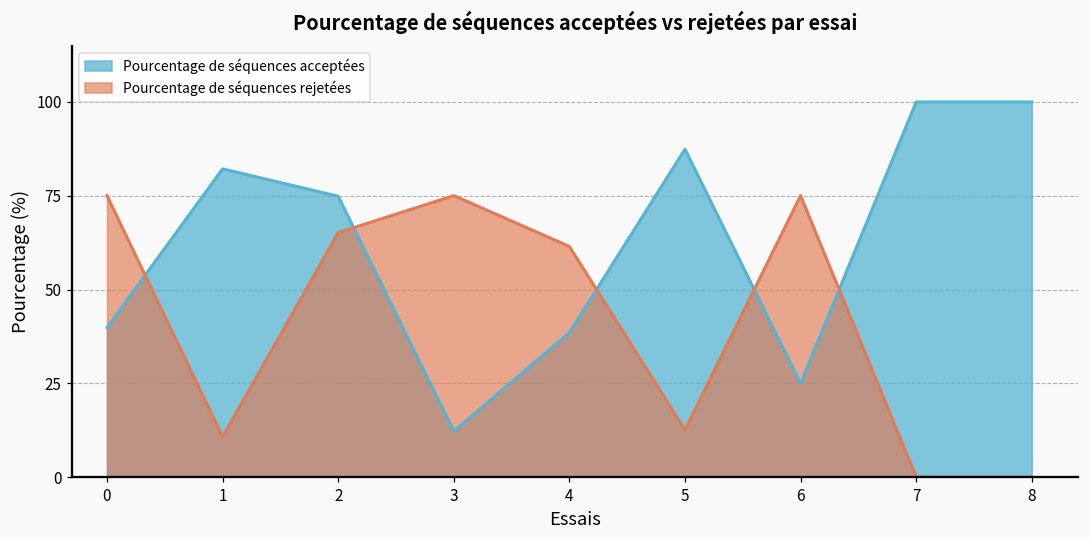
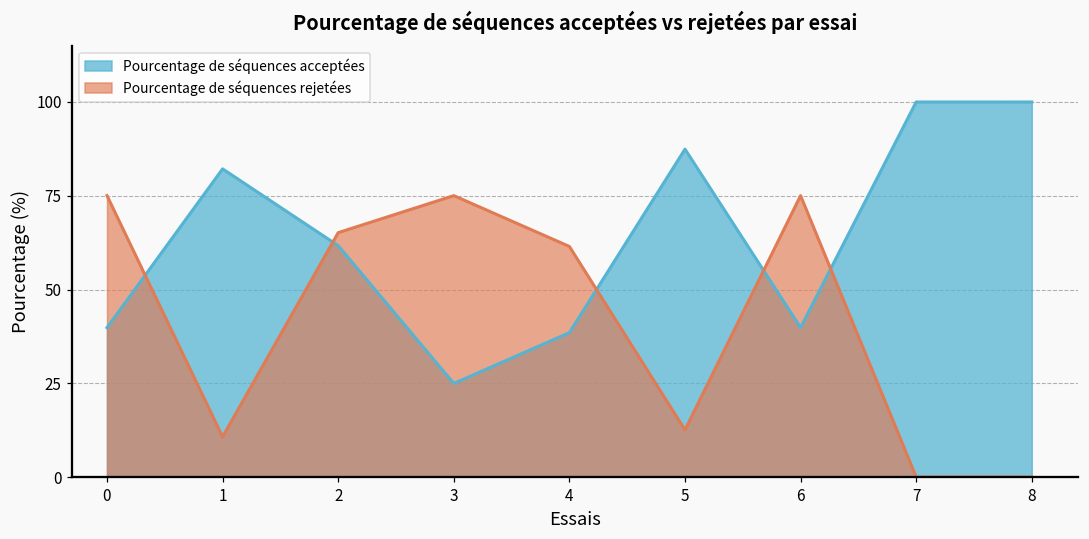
Pourcentage de séquences acceptées, 2: 75 -> 62
Pourcentage de séquences acceptées, 3: 12 -> 25
Pourcentage de séquences acceptées, 6: 25 -> 40
